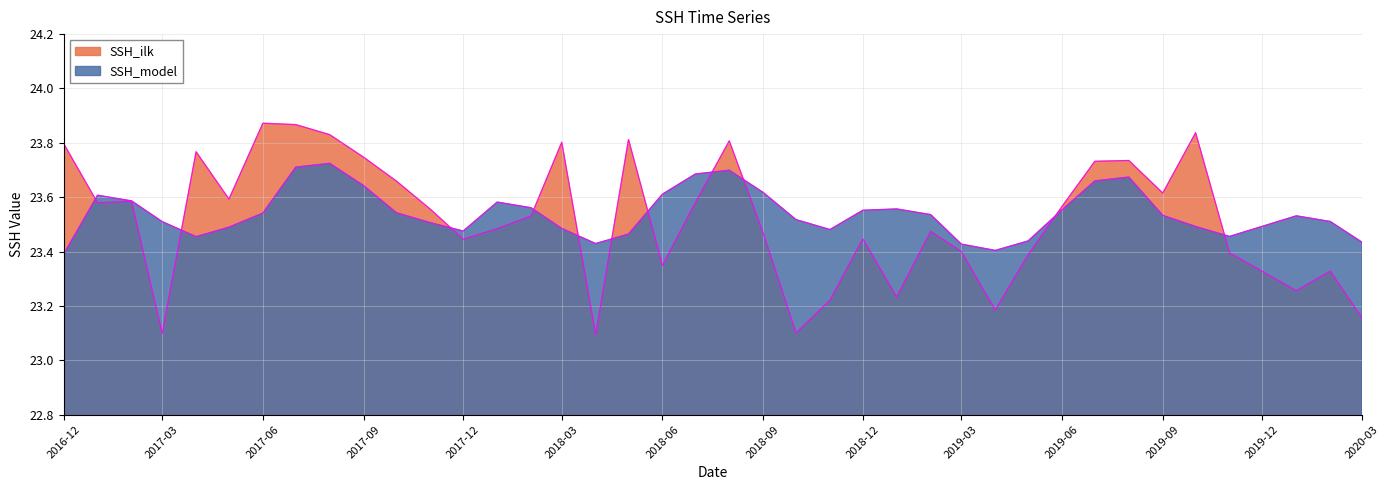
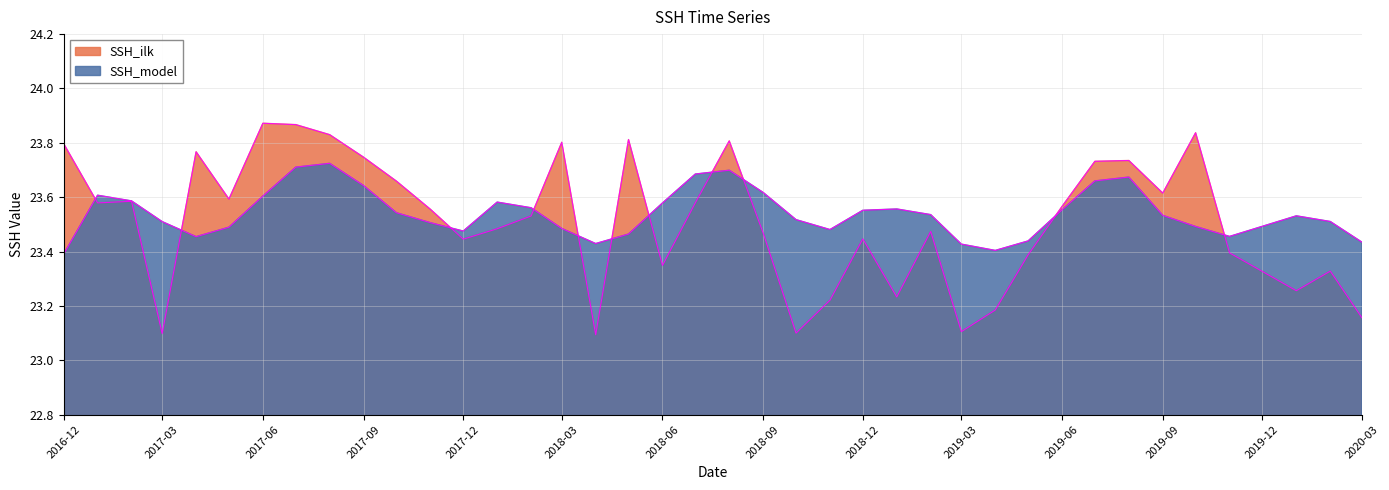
SSH_model, 2017-06: 23.54 -> 23.60
SSH_model, 2018-06: 23.61 -> 23.58
SSH_ilk, 2019-03: 23.40 -> 23.11
